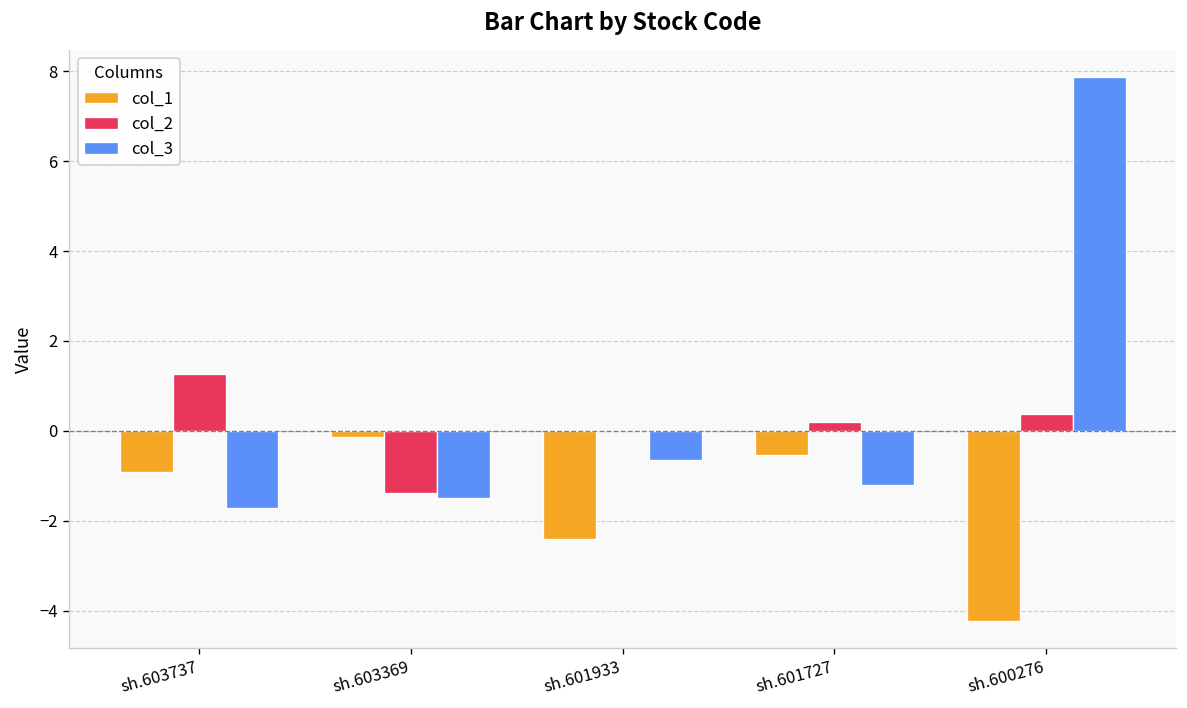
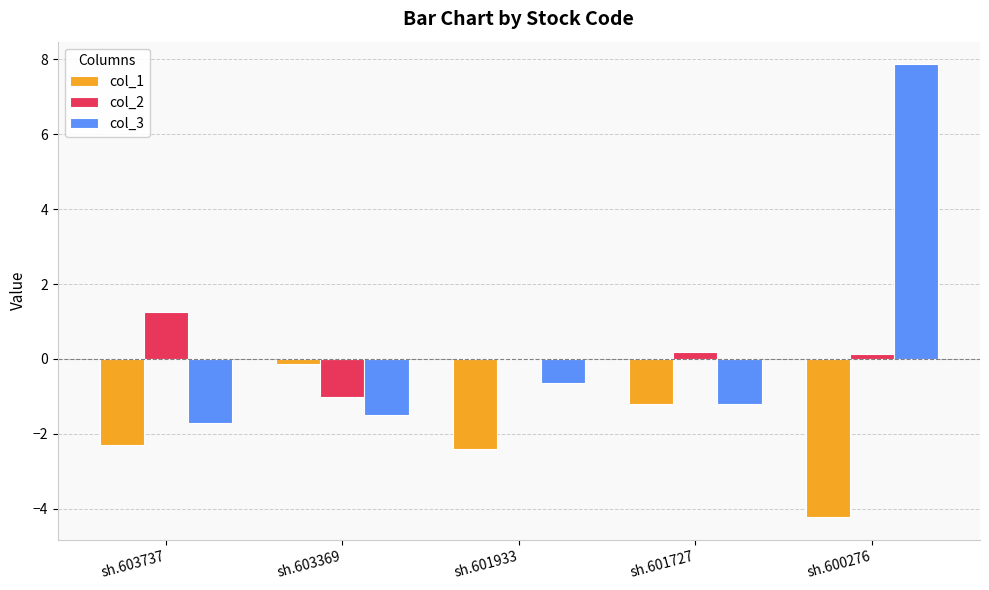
col_1, sh.603737: -0.9 -> -2.3
col_2, sh.603369: -1.4 -> -1.0
col_1, sh.601727: -0.5 -> -1.2
col_2, sh.600276: 0.4 -> 0.1
